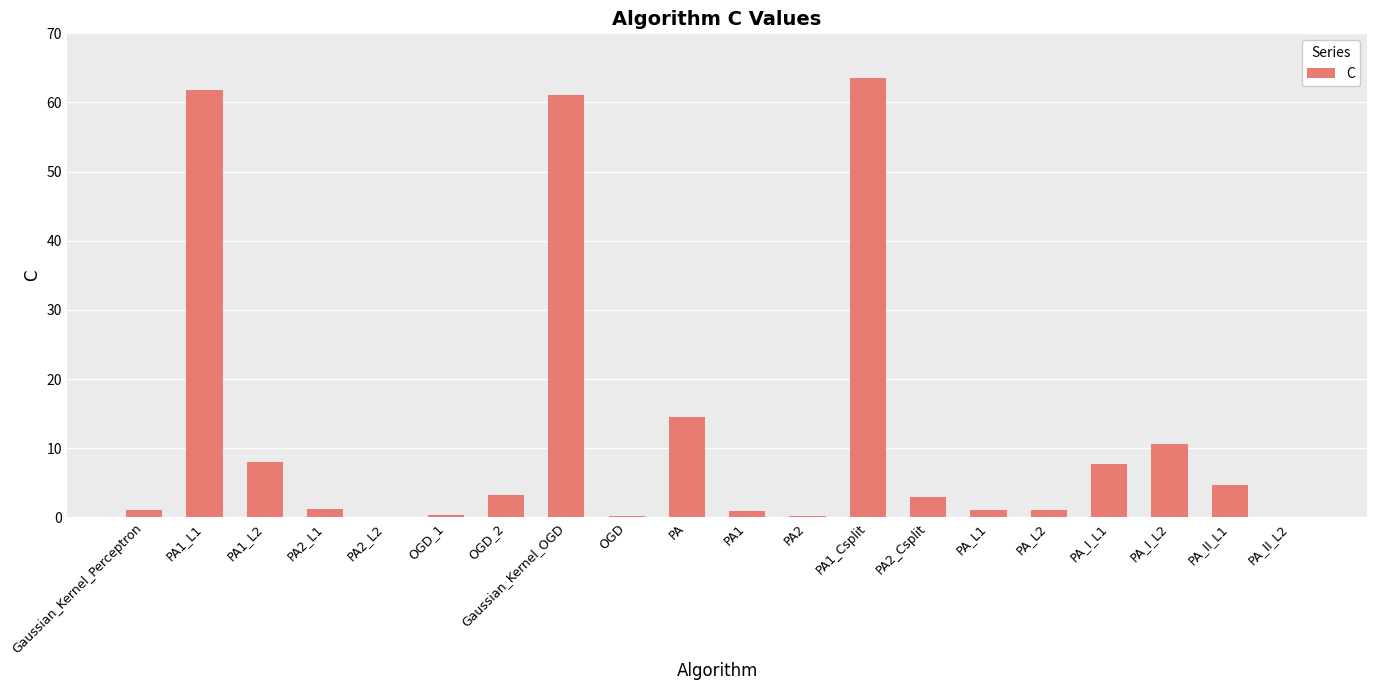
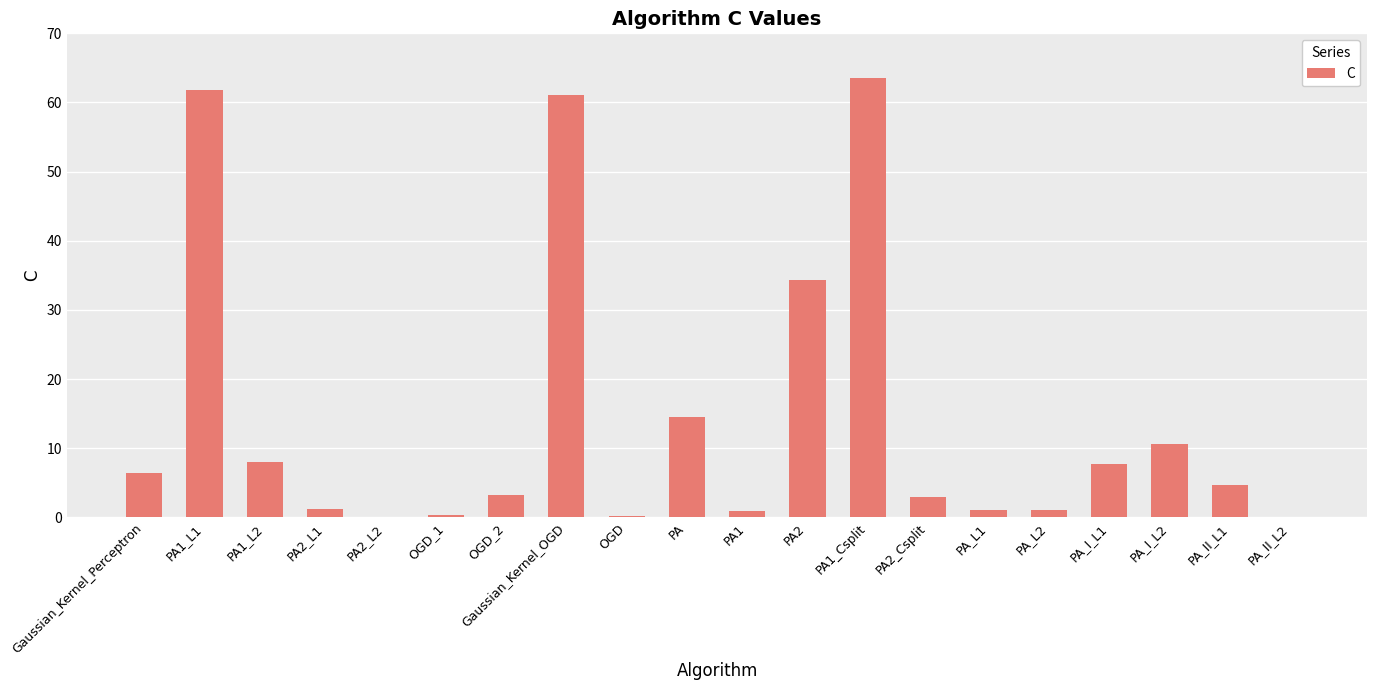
Gaussian_Kernel_Perceptron: 1 -> 6
PA2: 0 -> 34
